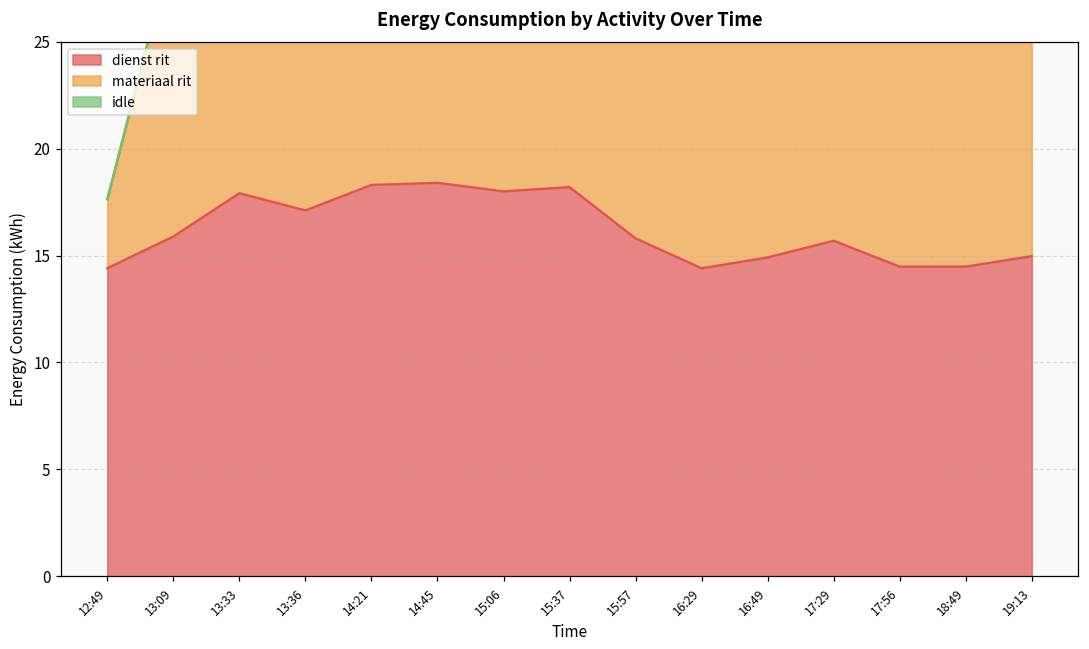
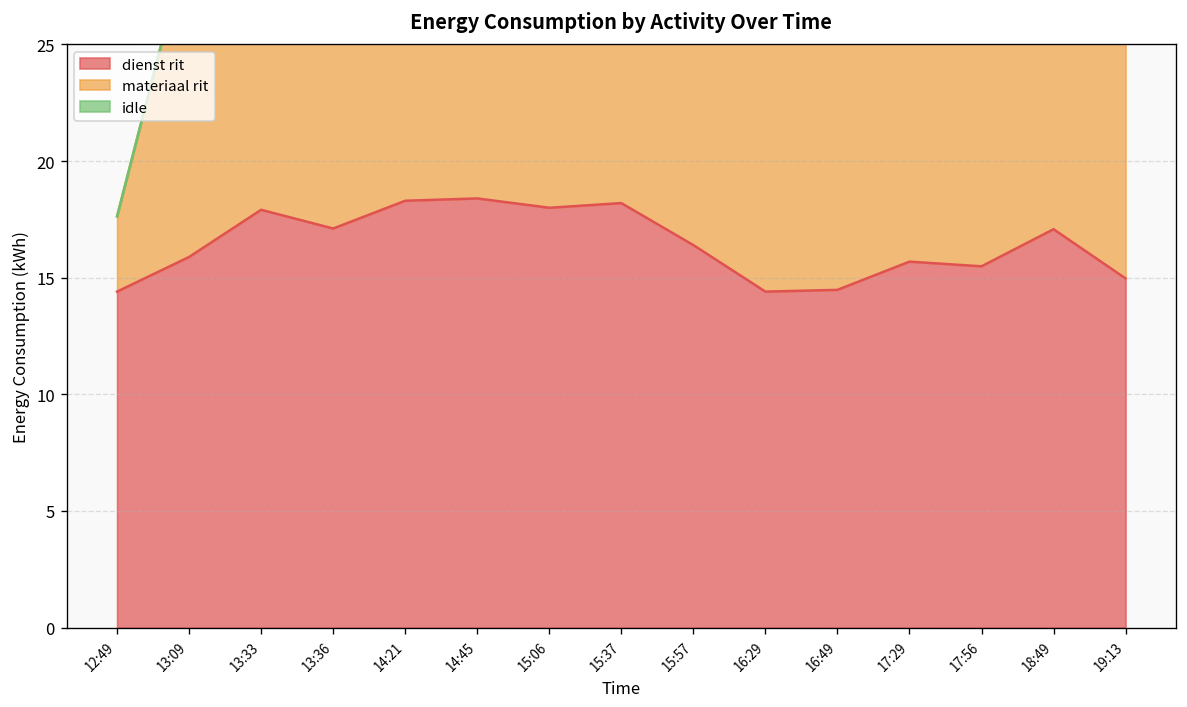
dienst rit, 15:57: 15.8 -> 16.4
dienst rit, 16:49: 14.9 -> 14.5
dienst rit, 17:56: 14.5 -> 15.5
dienst rit, 18:49: 14.5 -> 17.1
